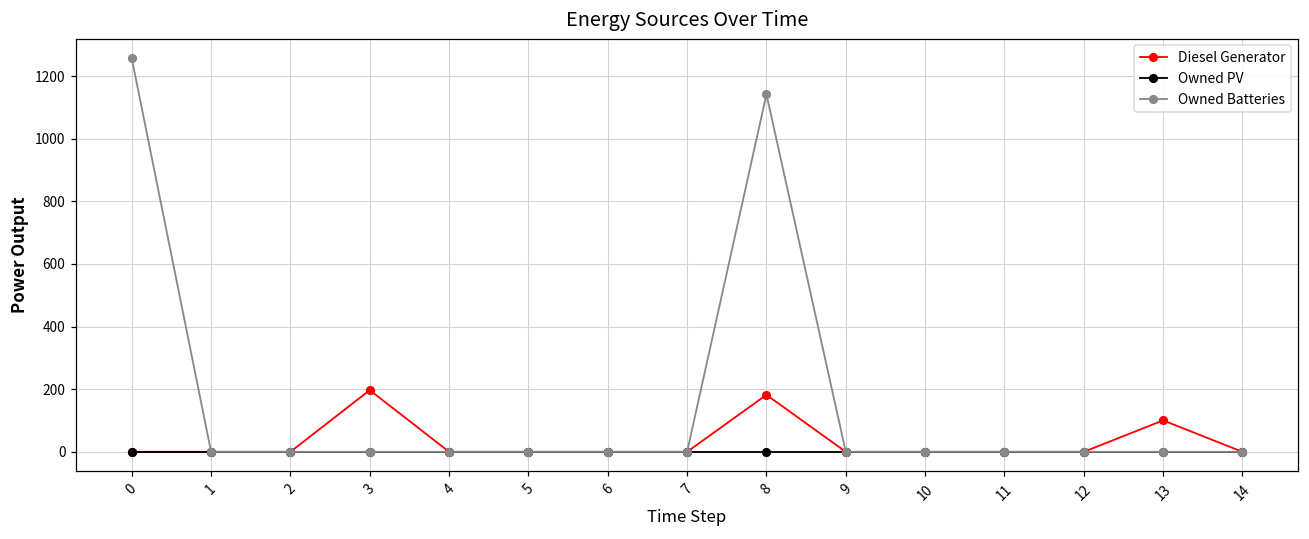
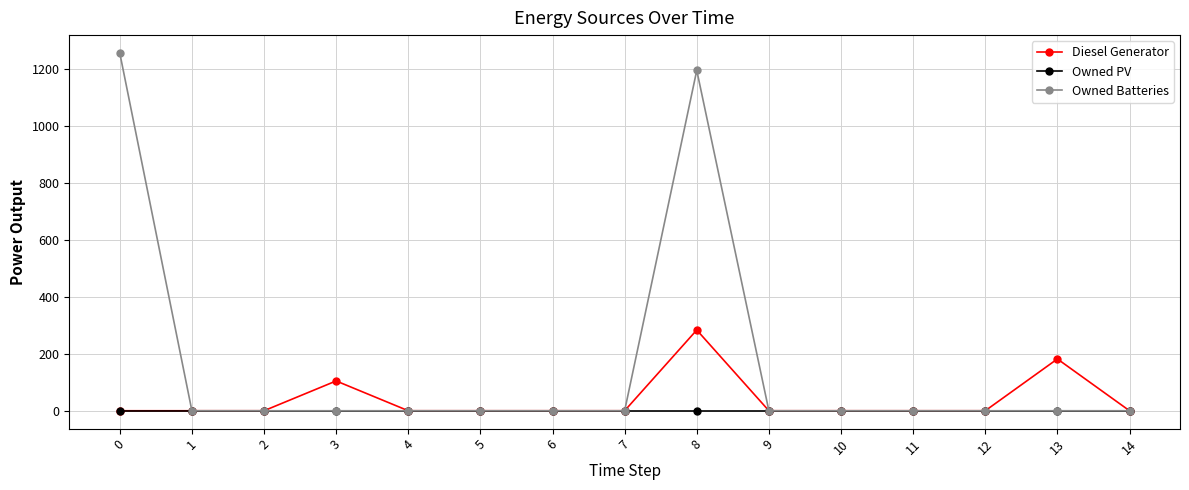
Diesel Generator, 3: 200 -> 100
Diesel Generator, 8: 180 -> 280
Owned Batteries, 8: 1140 -> 1200
Diesel Generator, 13: 100 -> 180
